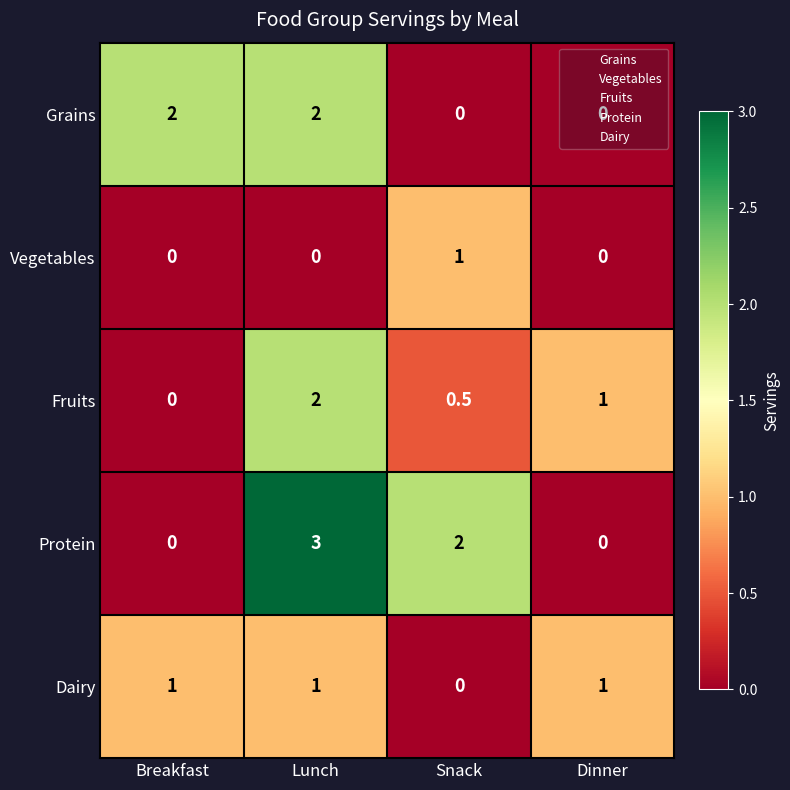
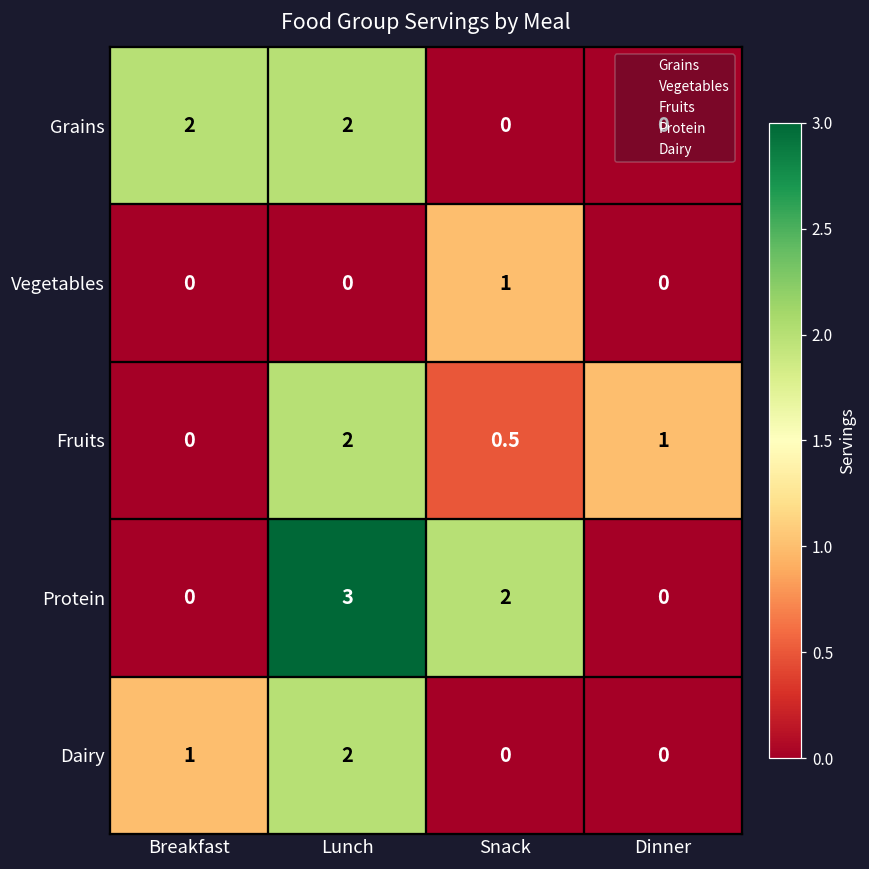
Dairy, Lunch: 1 -> 2
Dairy, Dinner: 1 -> 0
